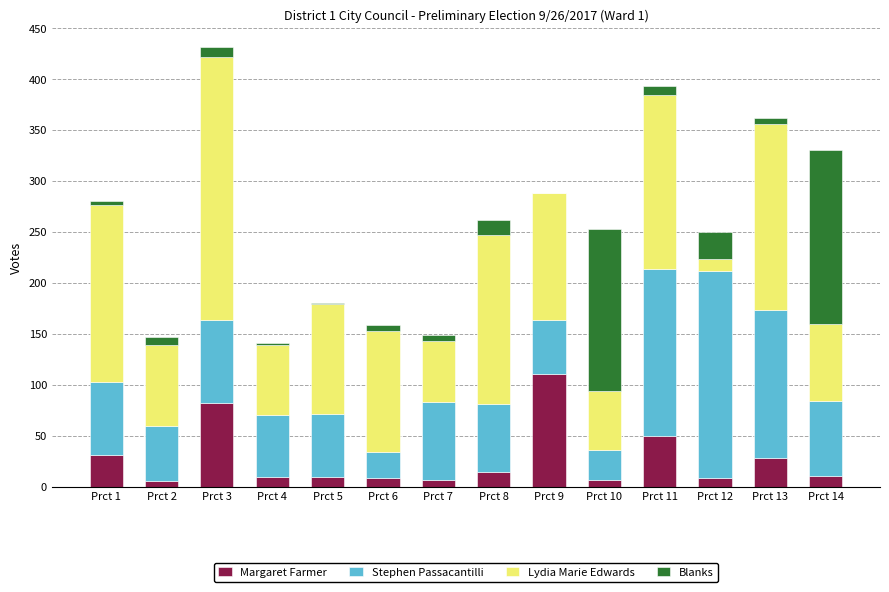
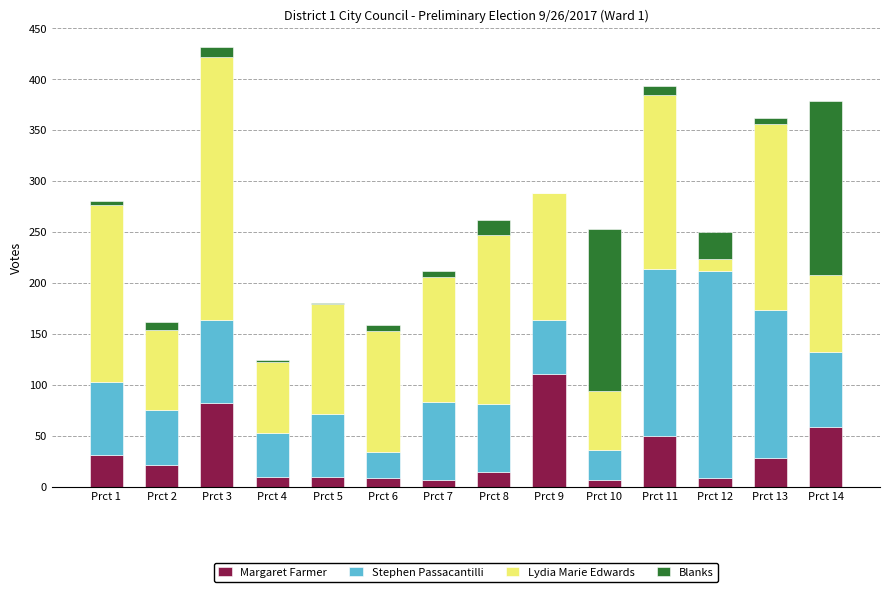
Margaret Farmer, Prct 2: 6 -> 21
Stephen Passacantilli, Prct 4: 60 -> 43
Lydia Marie Edwards, Prct 7: 60 -> 123
Margaret Farmer, Prct 14: 11 -> 59
